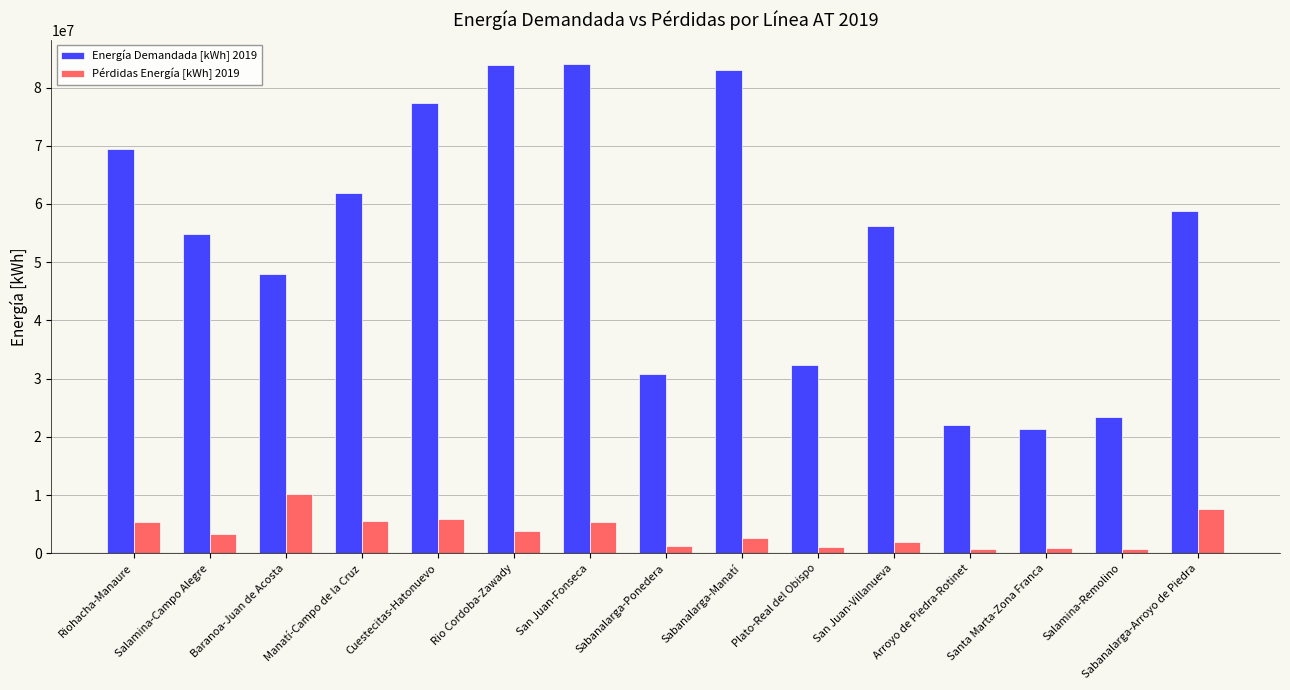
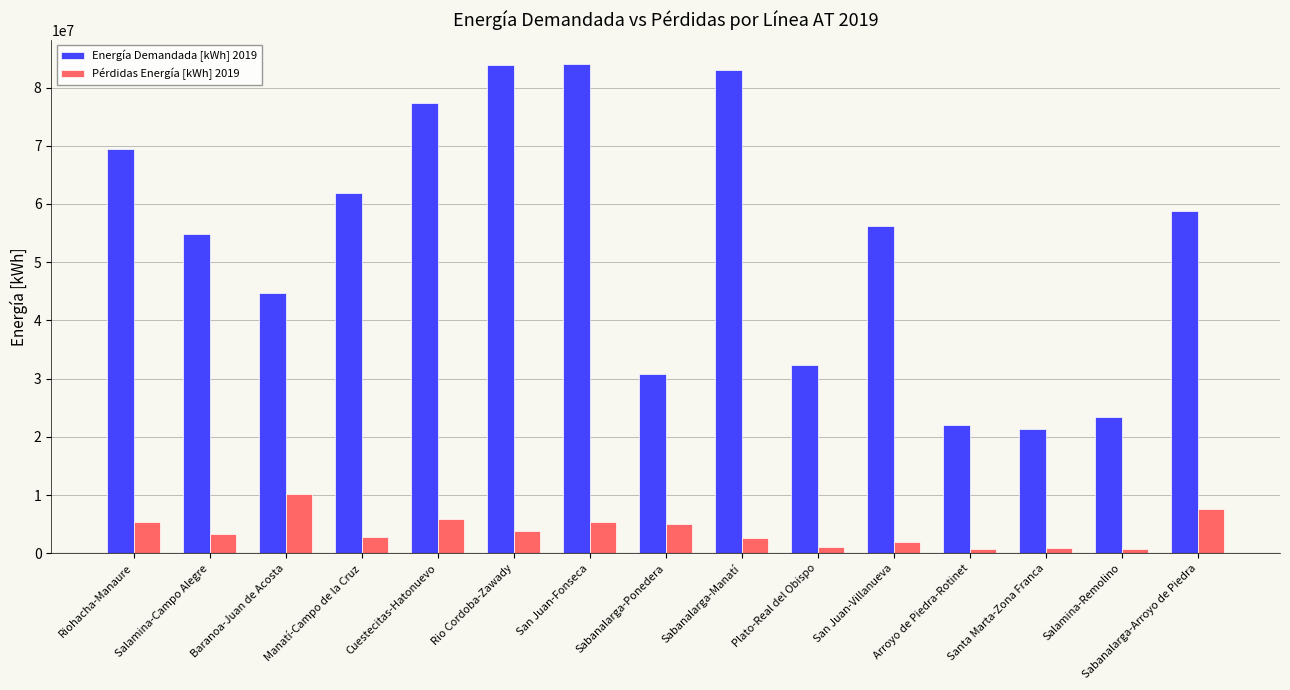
Energía Demandada [kWh] 2019, Baranoa-Juan de Acosta: 48000000 -> 45000000
Pérdidas Energía [kWh] 2019, Manatí-Campo de la Cruz: 6000000 -> 3000000
Pérdidas Energía [kWh] 2019, Sabanalarga-Ponedera: 1000000 -> 5000000
